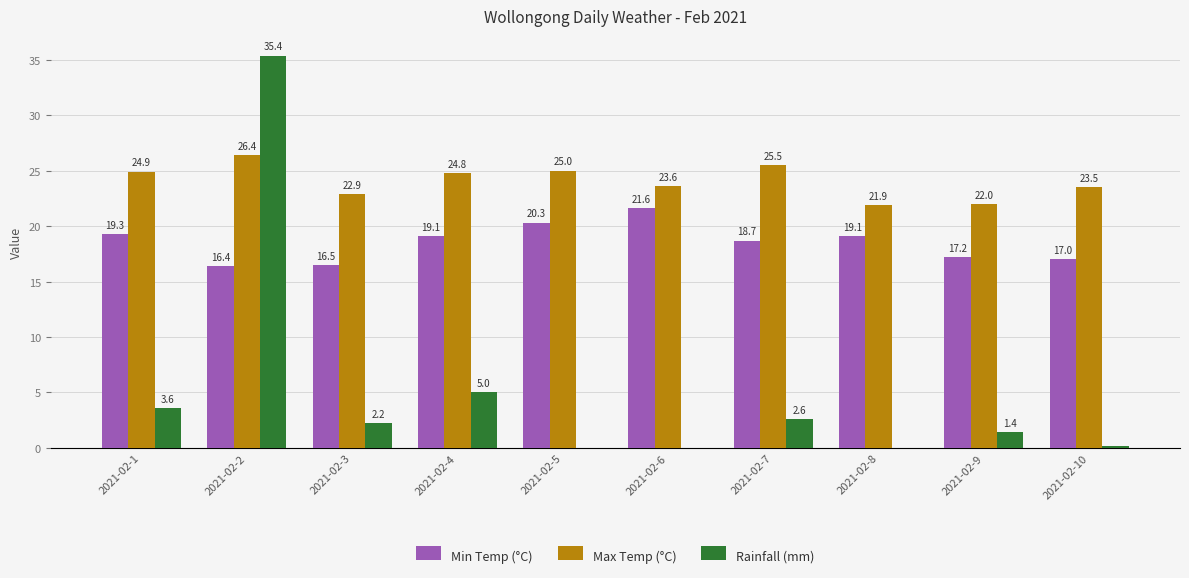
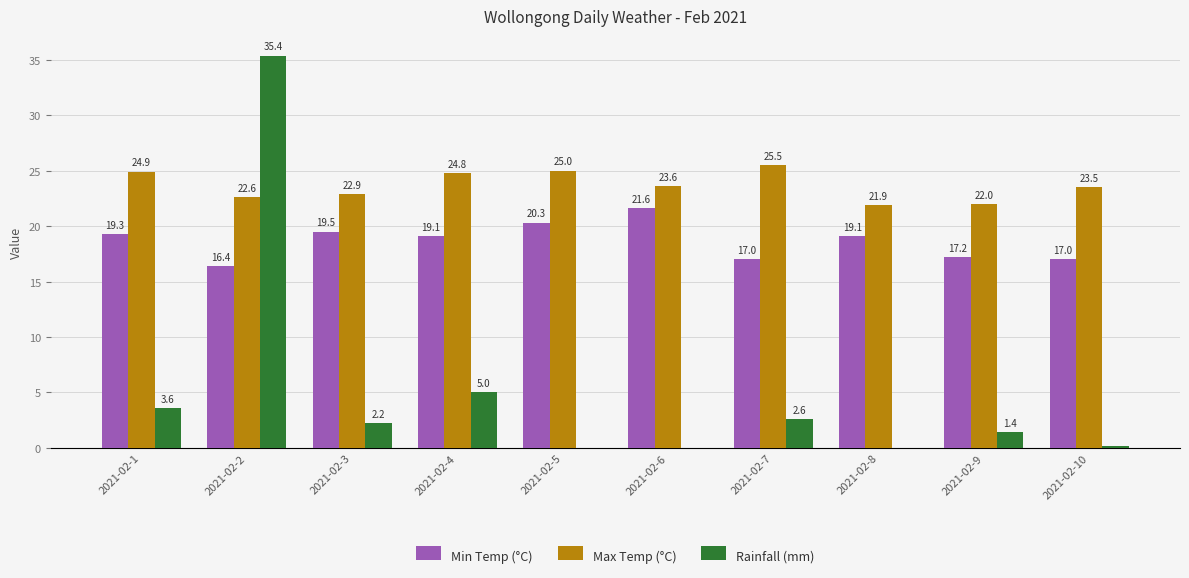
Max Temp (°C), 2021-02-2: 26.4 -> 22.6
Min Temp (°C), 2021-02-3: 16.5 -> 19.5
Min Temp (°C), 2021-02-7: 18.7 -> 17.0
